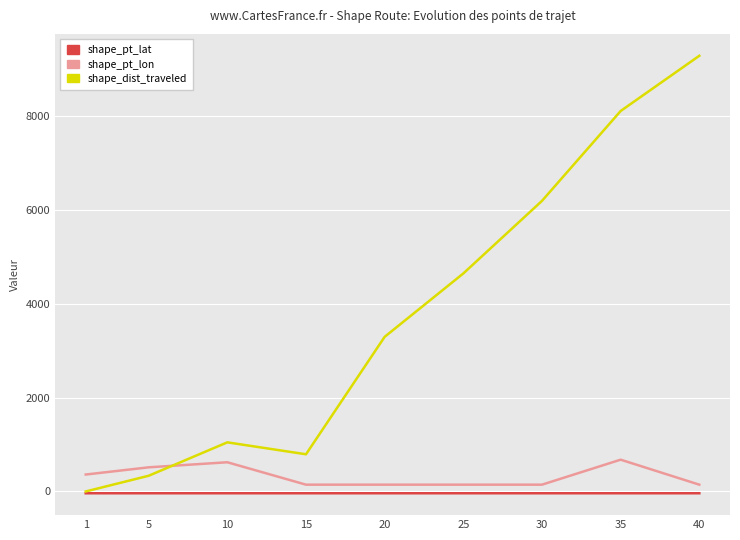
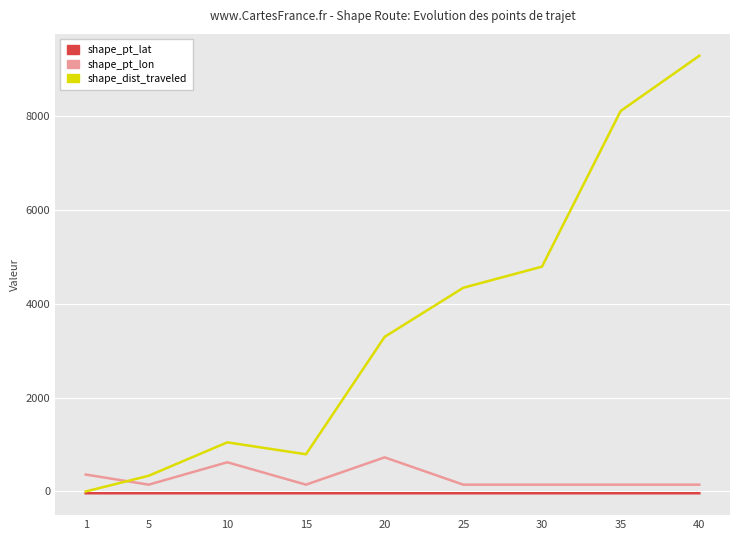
shape_pt_lon, 5: 500 -> 100
shape_pt_lon, 20: 100 -> 700
shape_dist_traveled, 25: 4700 -> 4300
shape_dist_traveled, 30: 6200 -> 4800
shape_pt_lon, 35: 700 -> 100
